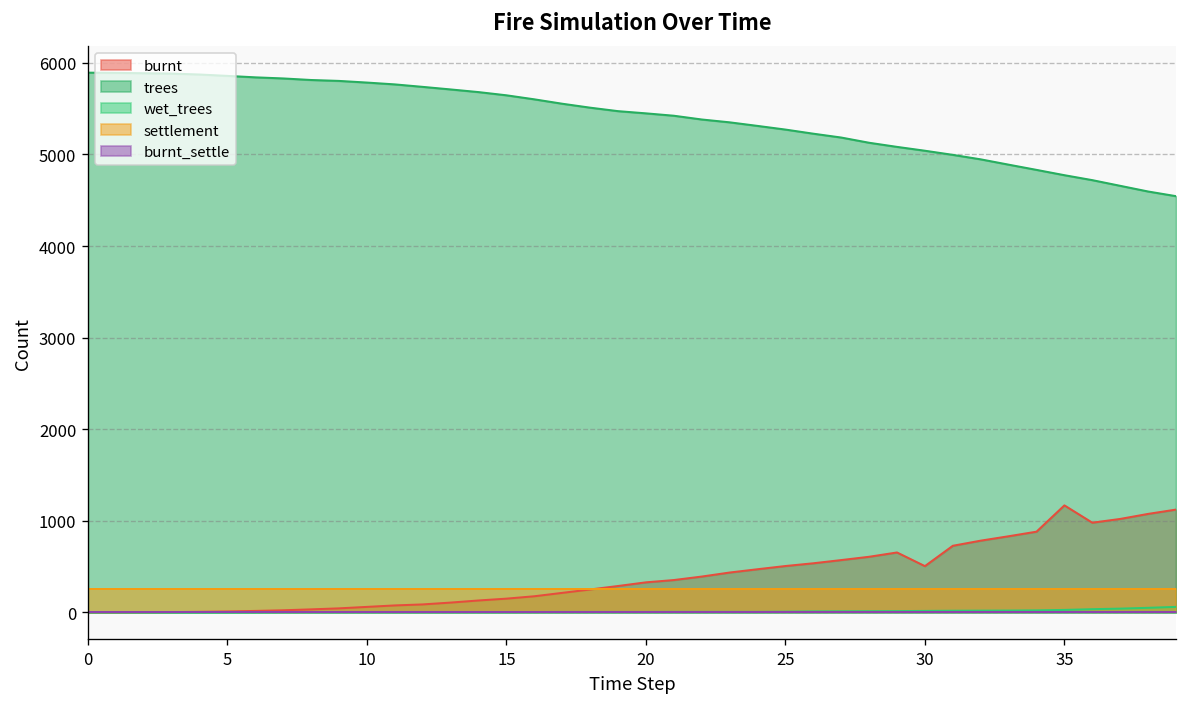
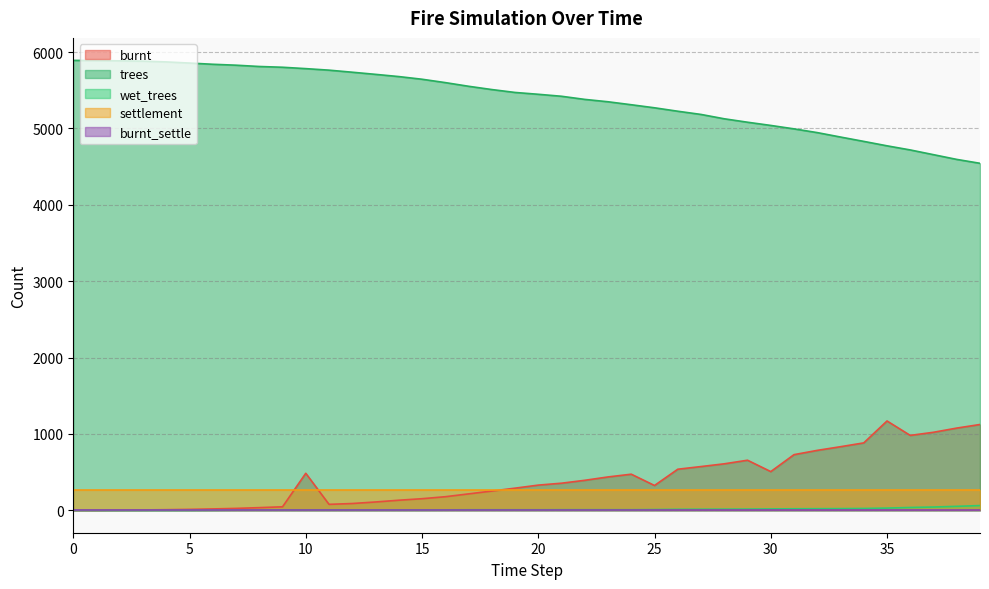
burnt, 10: 100 -> 500
burnt, 25: 500 -> 300
